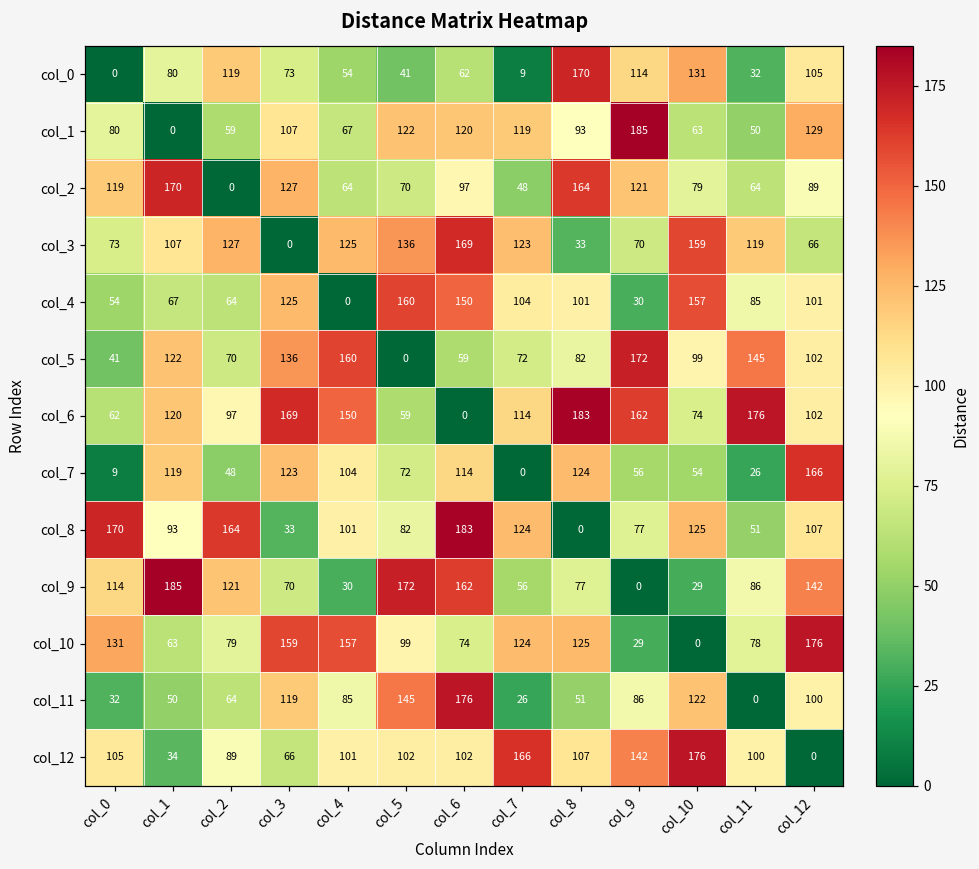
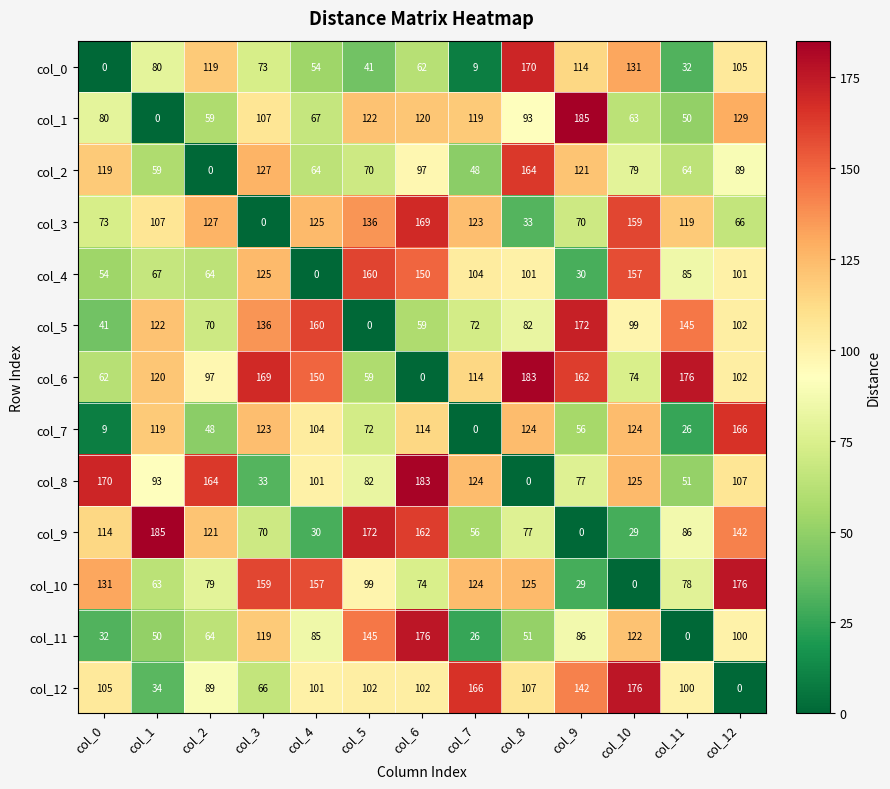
col_2, col_1: 170 -> 59
col_7, col_10: 54 -> 124
